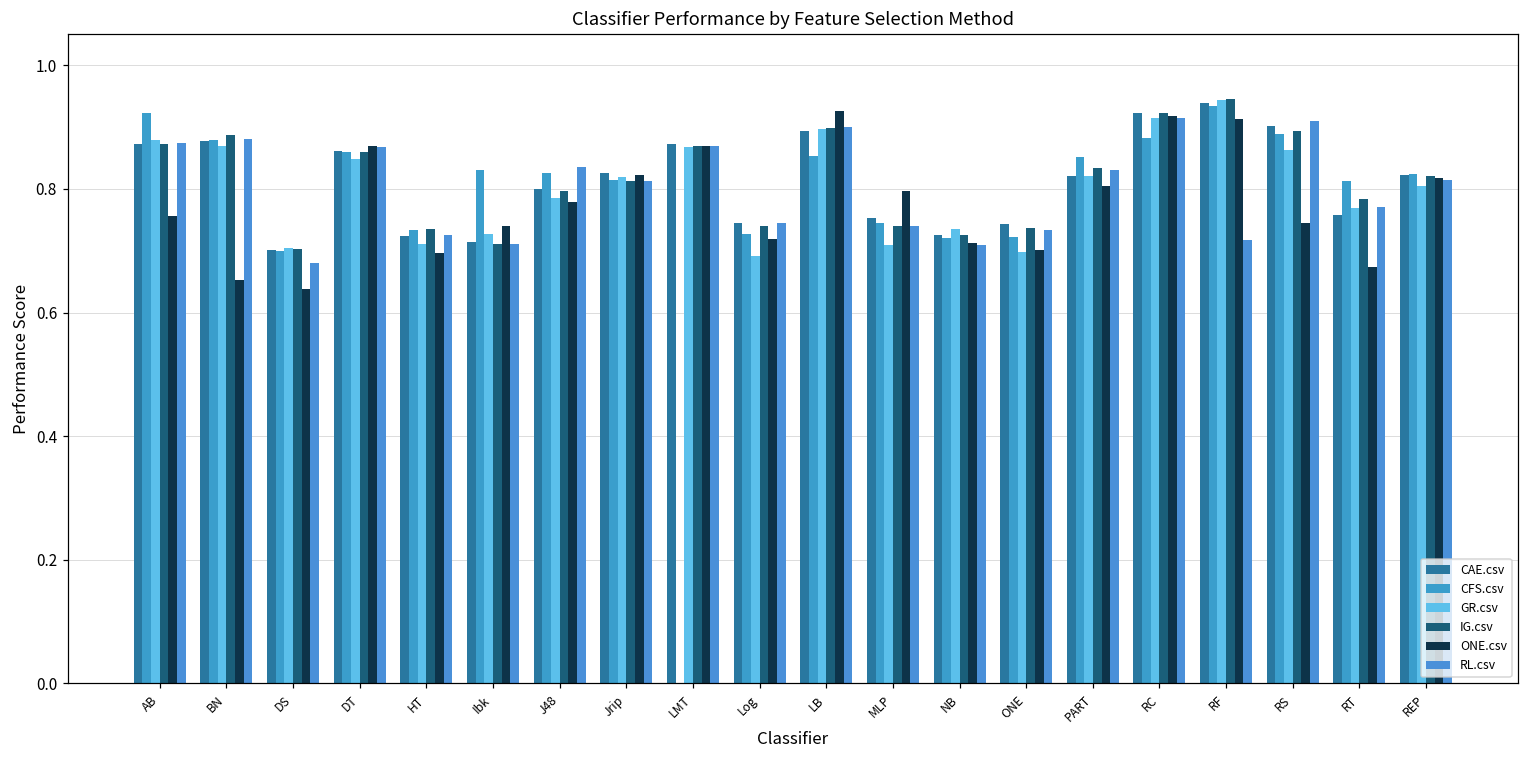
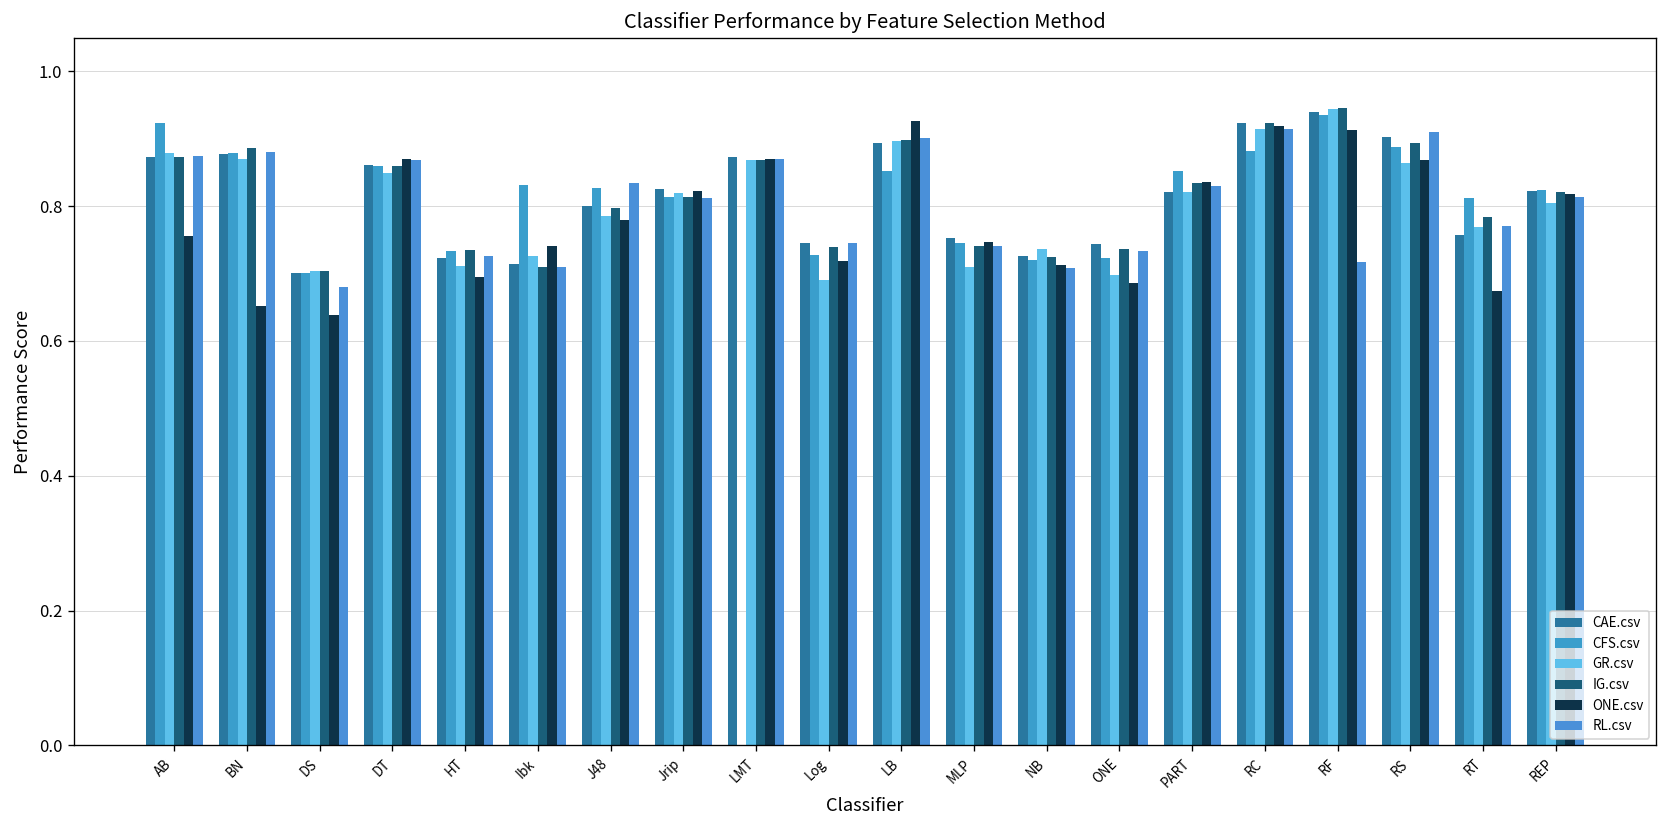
ONE.csv, MLP: 0.80 -> 0.75
ONE.csv, ONE: 0.70 -> 0.69
ONE.csv, PART: 0.80 -> 0.84
ONE.csv, RS: 0.75 -> 0.87
